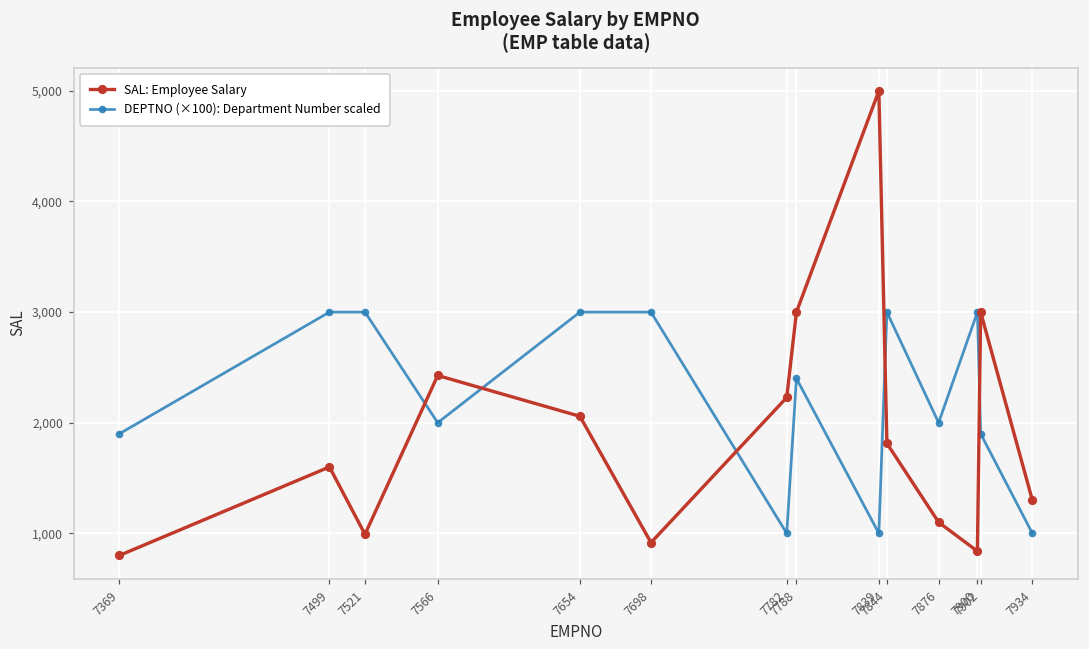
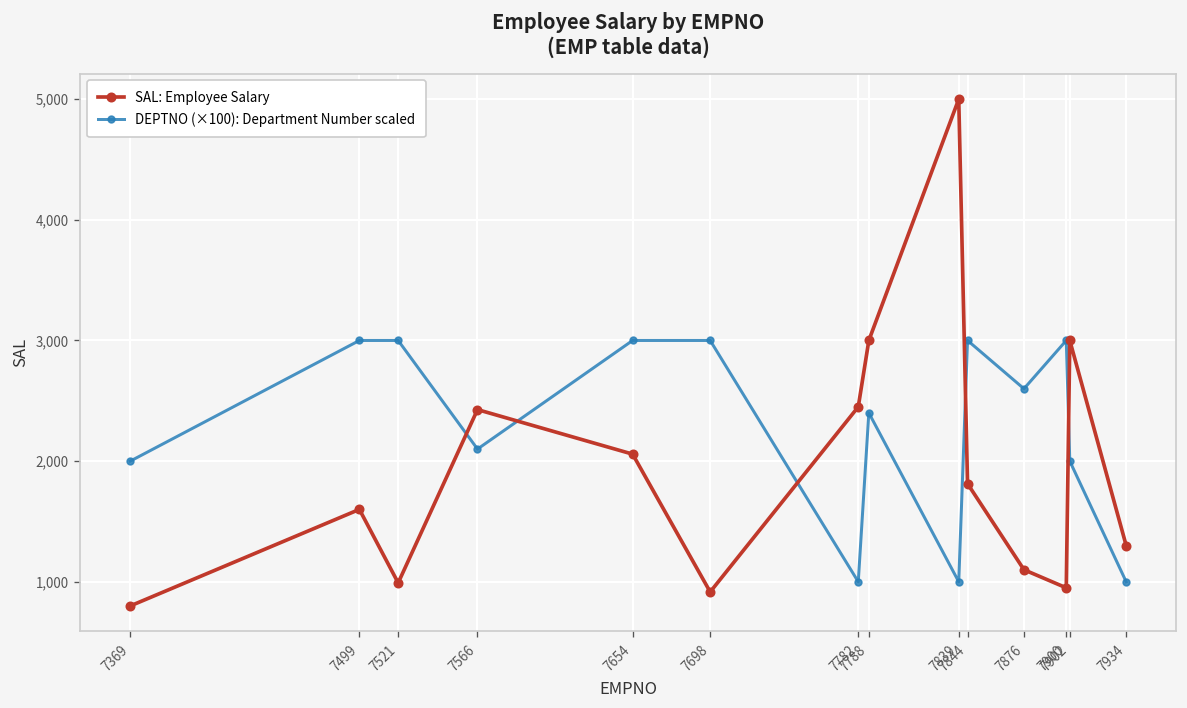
DEPTNO (×100): Department Number scaled, 7369: 1,900 -> 2,000
DEPTNO (×100): Department Number scaled, 7566: 2,000 -> 2,100
SAL: Employee Salary, 7782: 2,230 -> 2,450
DEPTNO (×100): Department Number scaled, 7876: 2,000 -> 2,600
SAL: Employee Salary, 7900: 840 -> 950
DEPTNO (×100): Department Number scaled, 7902: 1,900 -> 2,000
